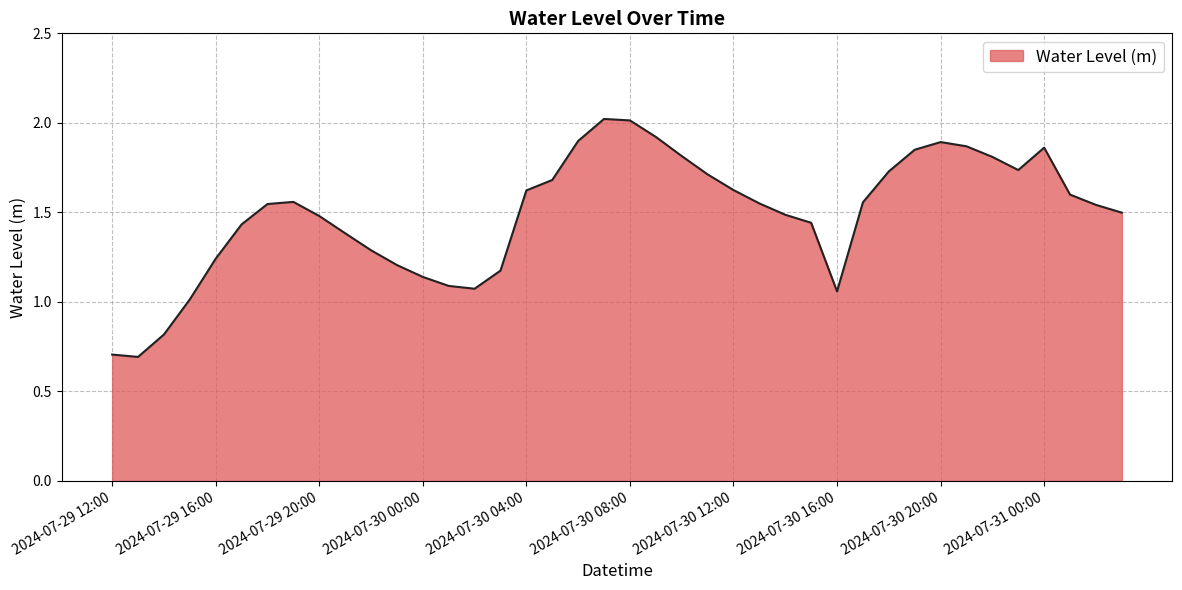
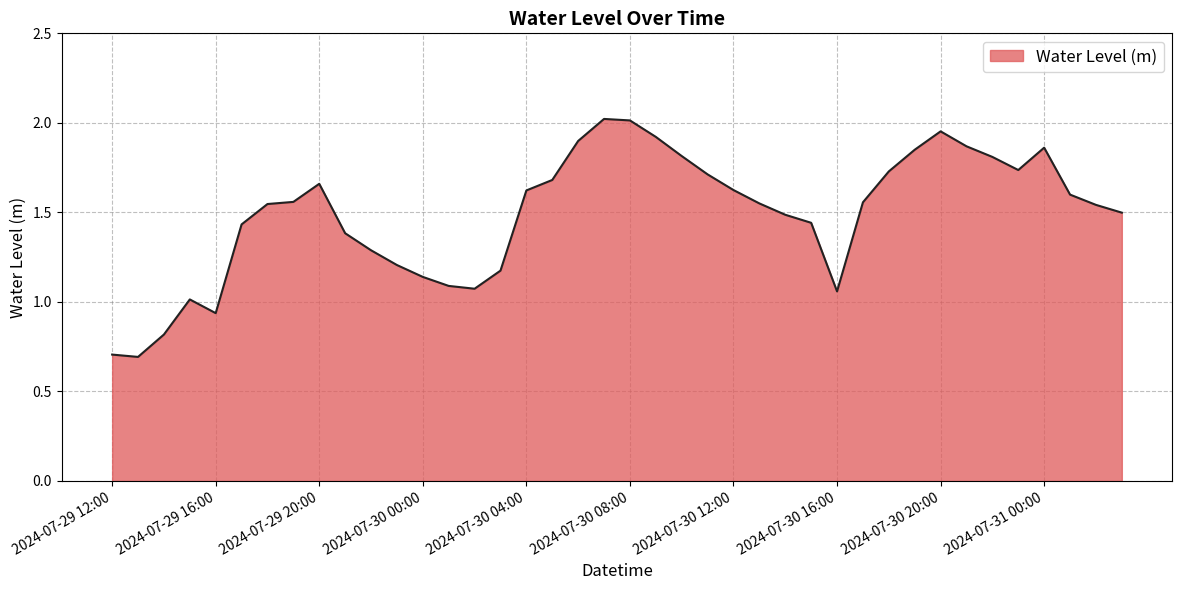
2024-07-29 16:00: 1.24 -> 0.94
2024-07-29 20:00: 1.48 -> 1.66
2024-07-30 20:00: 1.89 -> 1.95
